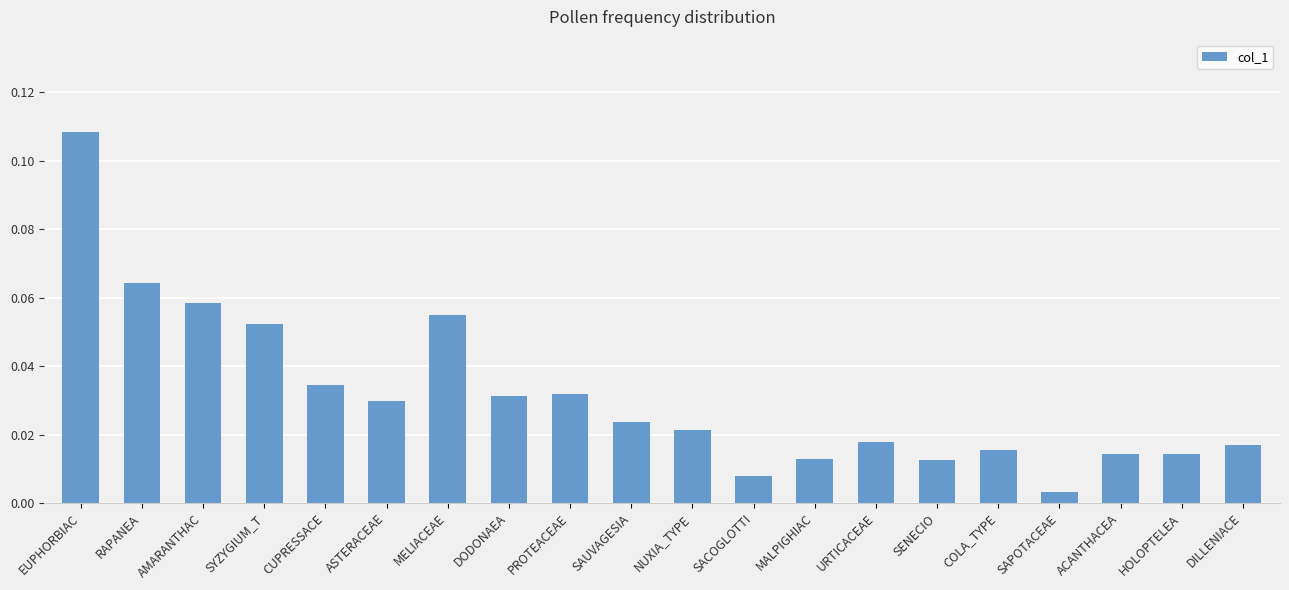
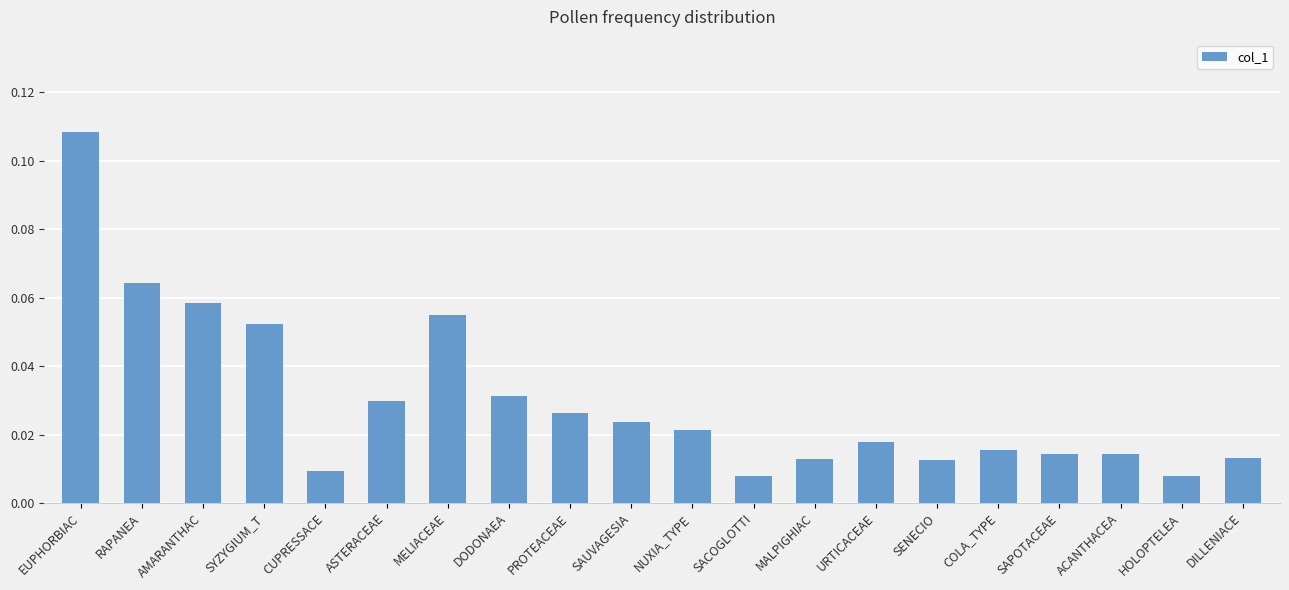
CUPRESSACE: 0.035 -> 0.009
PROTEACEAE: 0.032 -> 0.026
SAPOTACEAE: 0.003 -> 0.014
HOLOPTELEA: 0.014 -> 0.008
DILLENIACE: 0.017 -> 0.013
